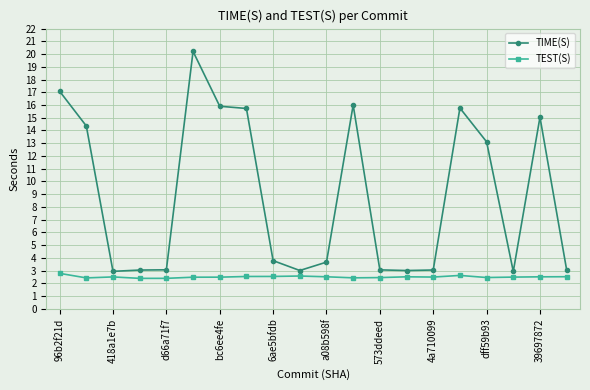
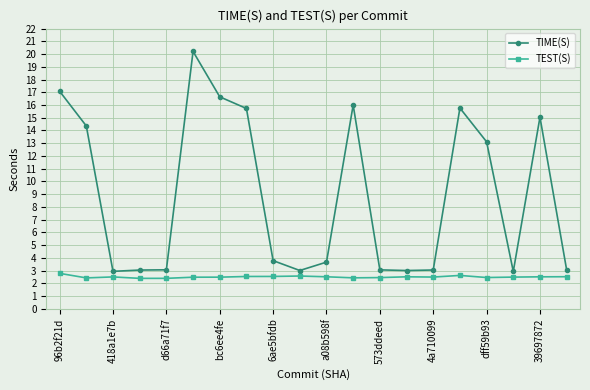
TIME(S), bc6ee4fe: 15.9 -> 16.6
